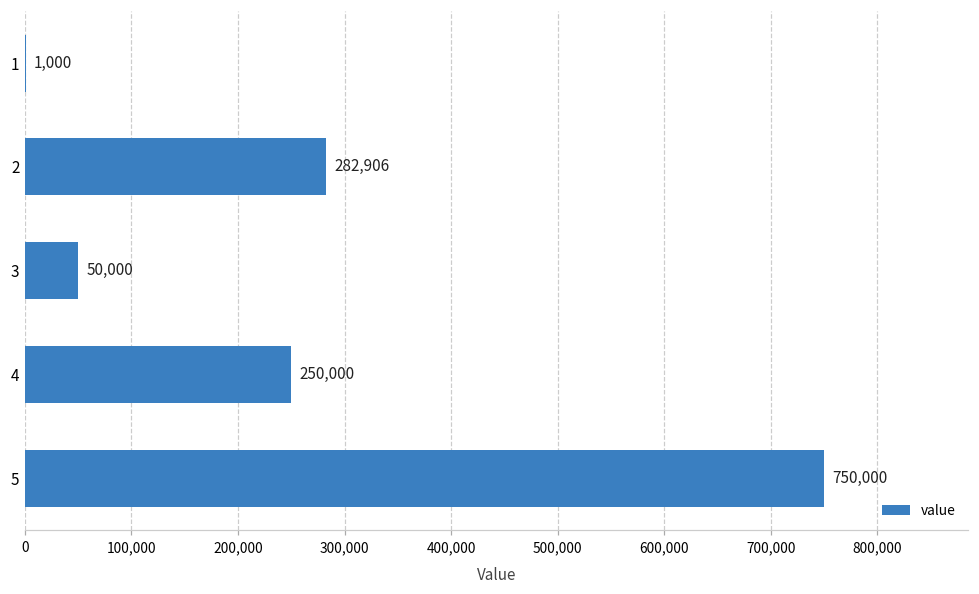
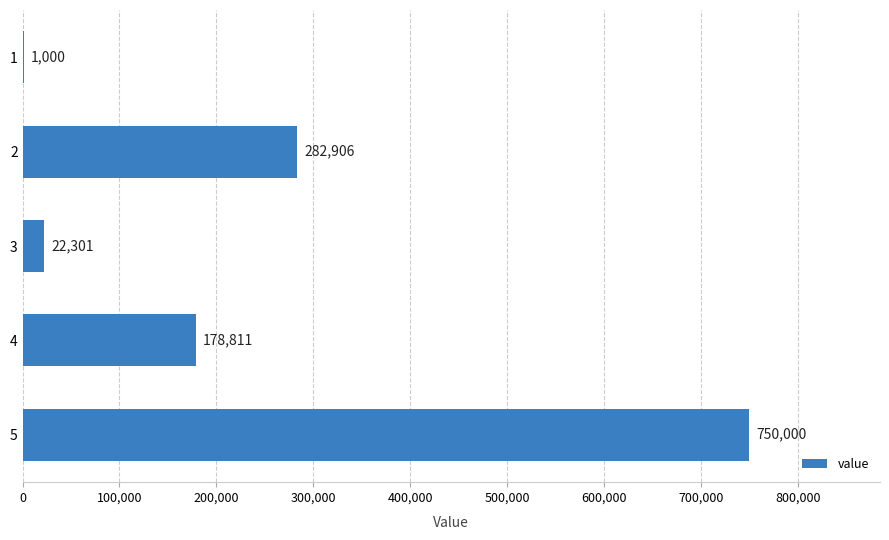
3: 50,000 -> 22,301
4: 250,000 -> 178,811
